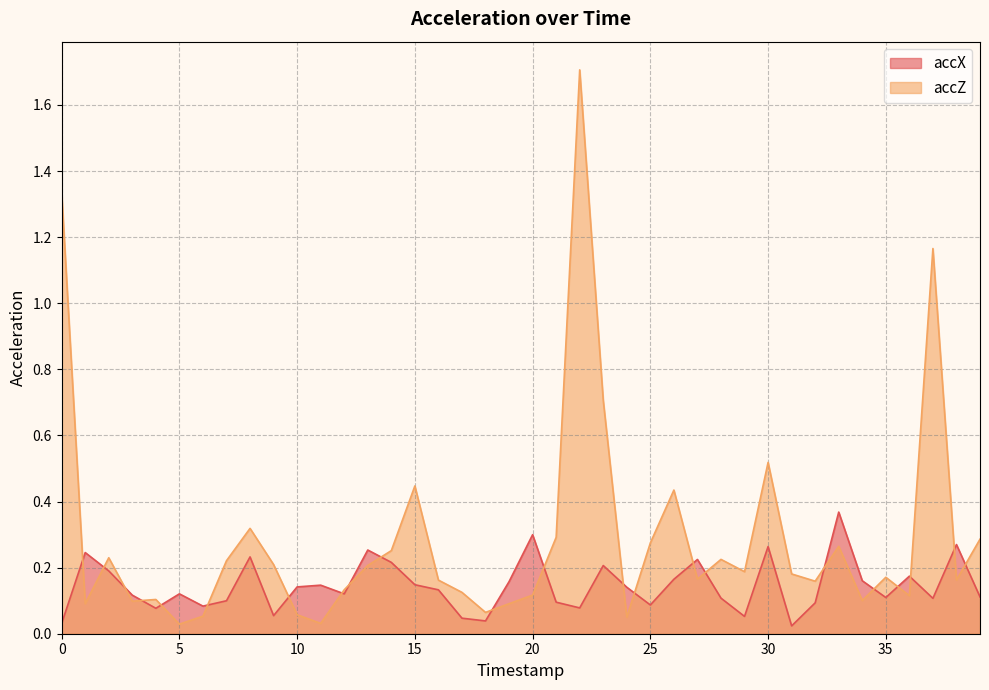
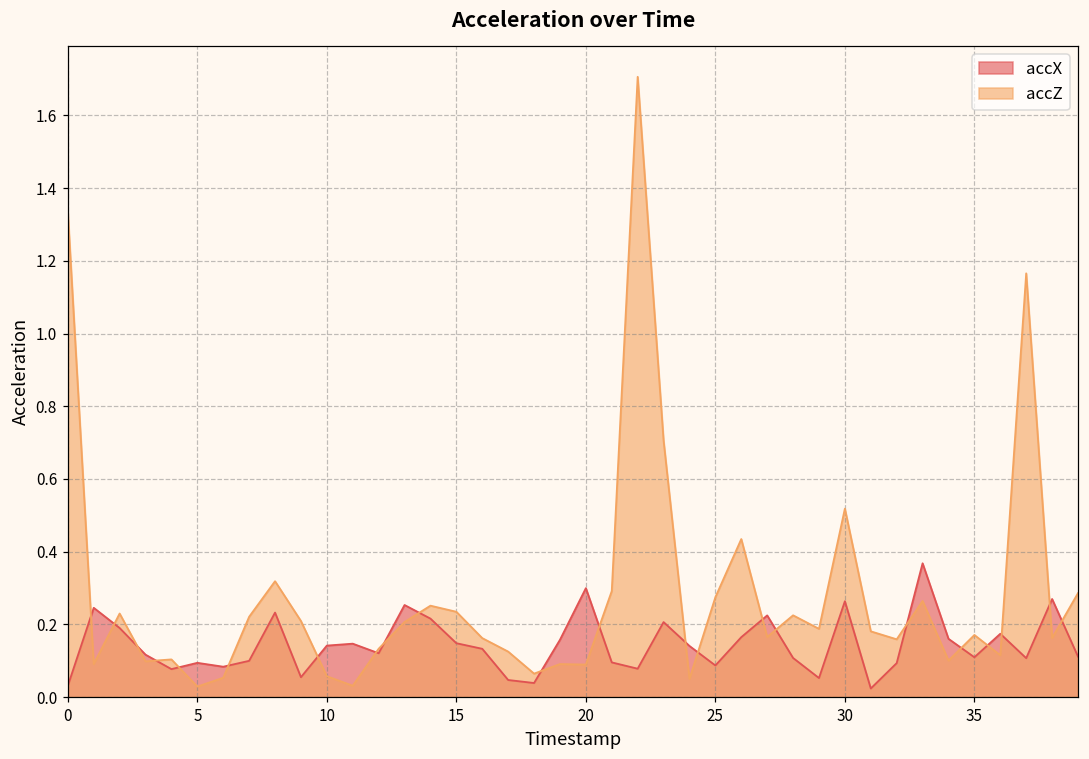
accX, 5: 0.12 -> 0.09
accZ, 15: 0.45 -> 0.23
accZ, 20: 0.12 -> 0.09
